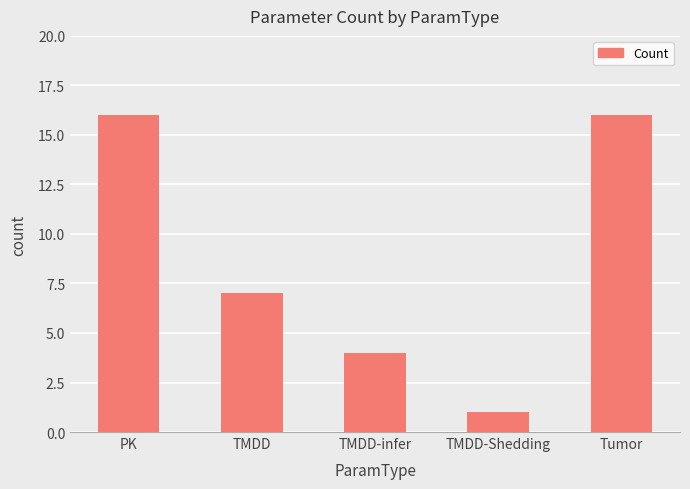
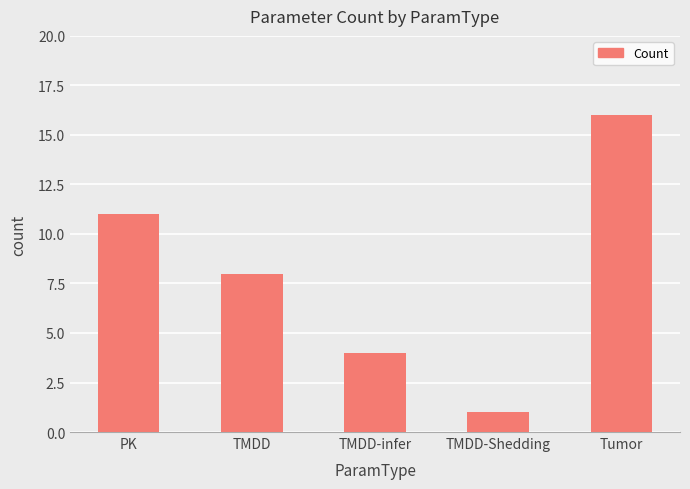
PK: 16 -> 11
TMDD: 7 -> 8
